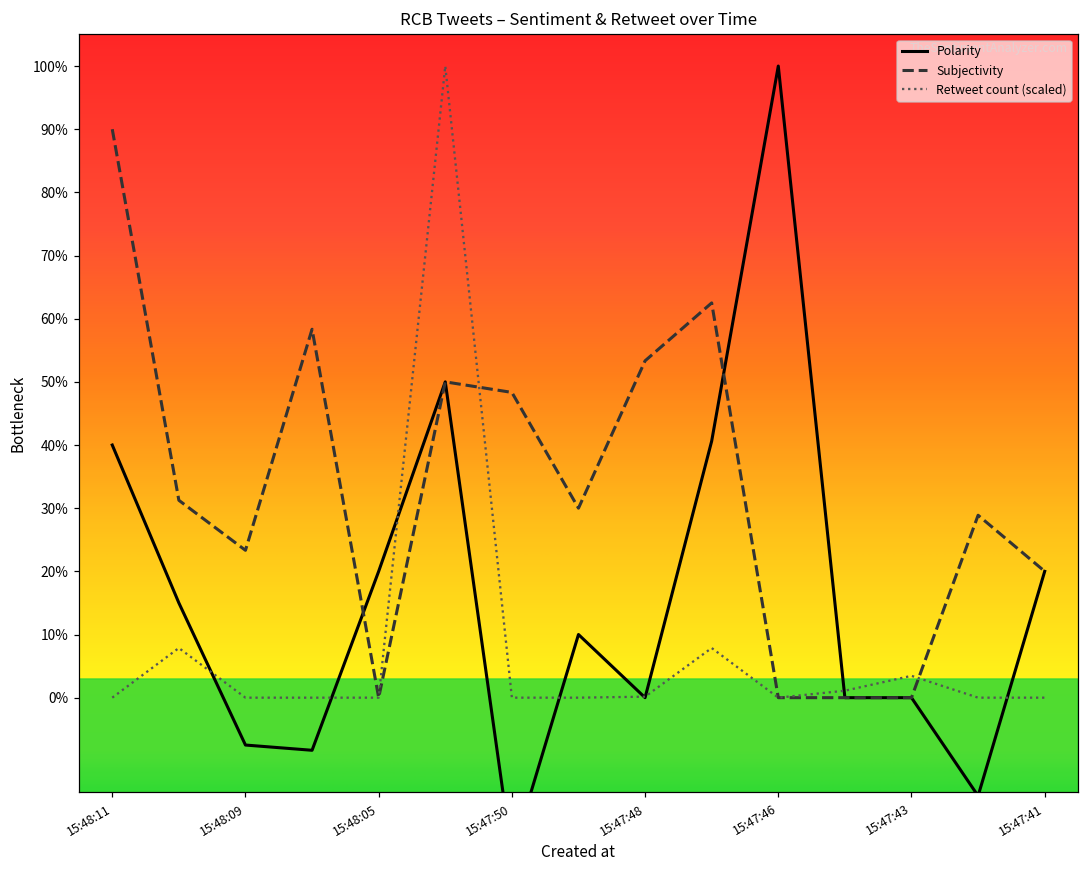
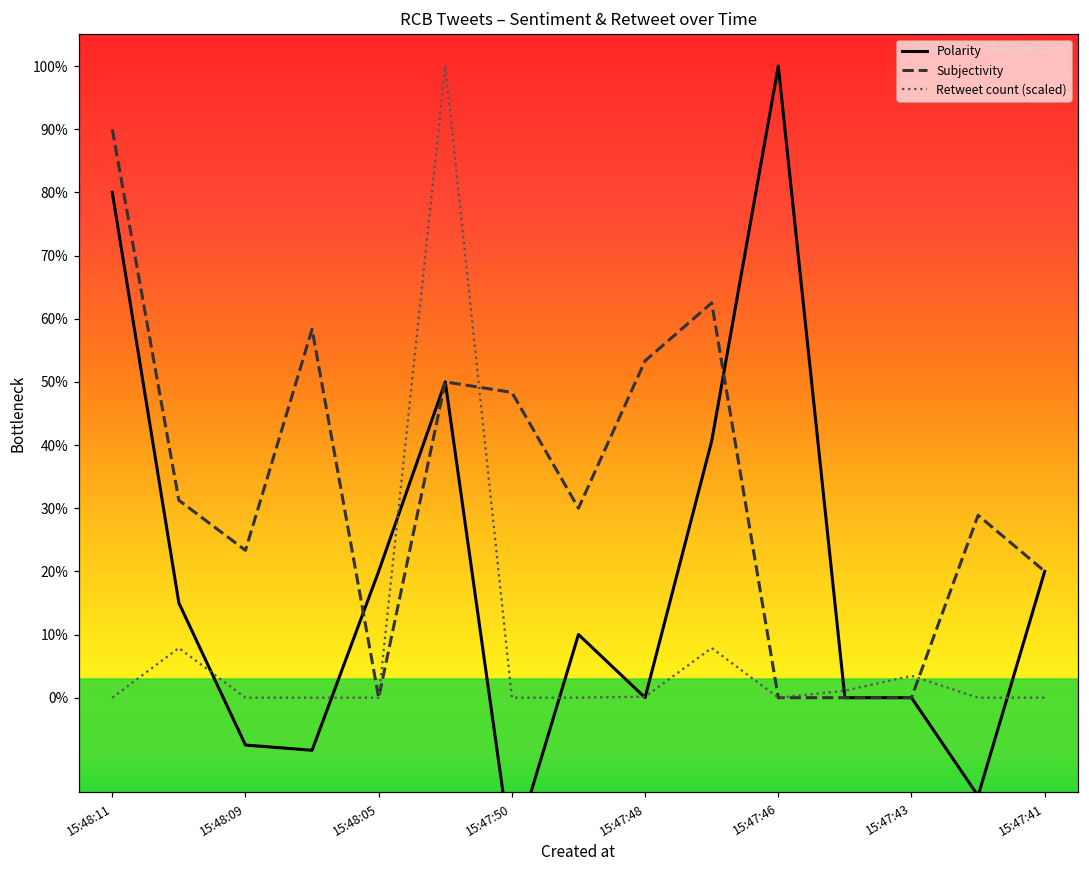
Polarity, 15:48:11: 40% -> 80%
